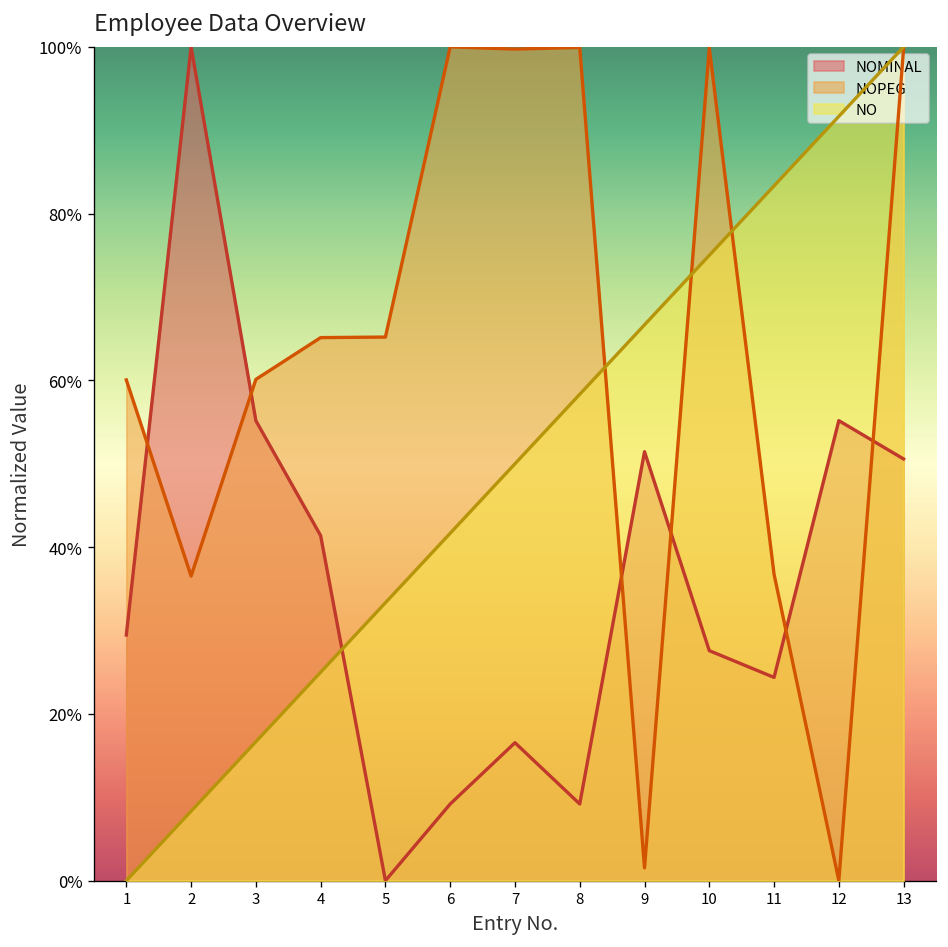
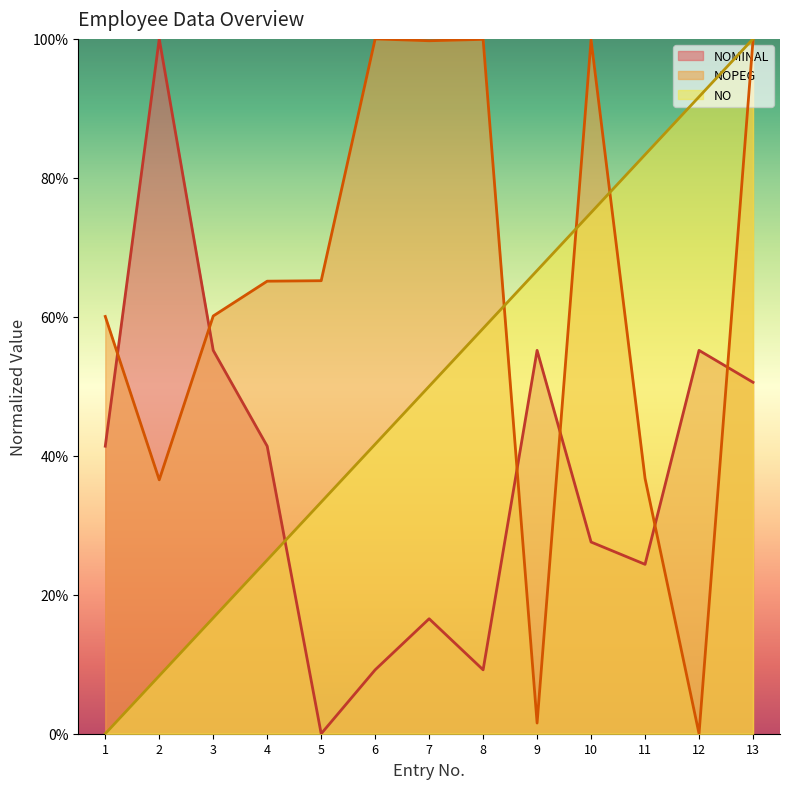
NOMINAL, 1: 29% -> 41%
NOMINAL, 9: 51% -> 55%
